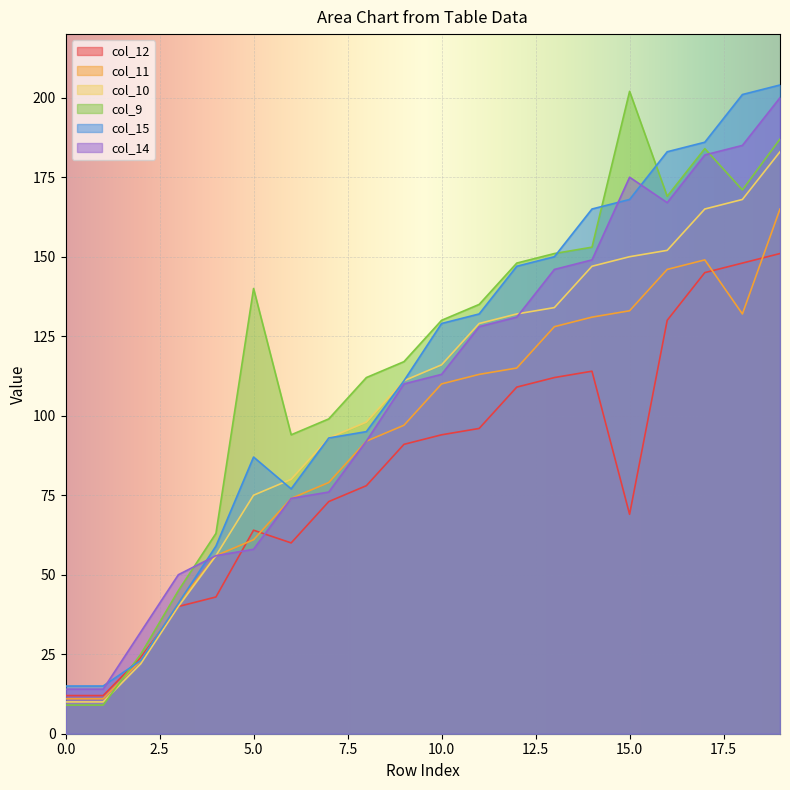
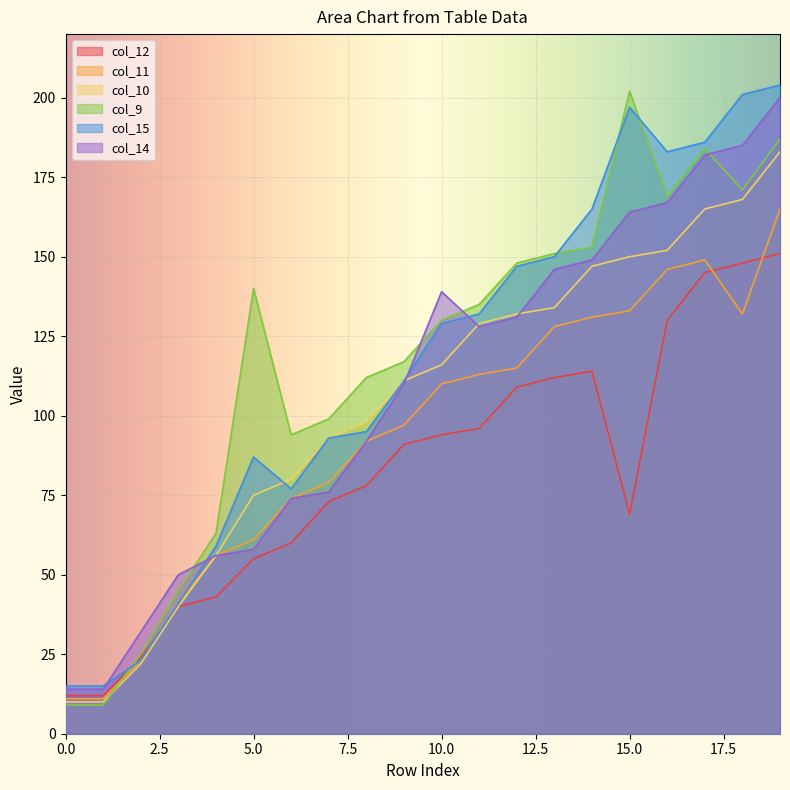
col_12, 5.0: 64 -> 55
col_14, 10.0: 113 -> 139
col_15, 15.0: 168 -> 197
col_14, 15.0: 175 -> 164
